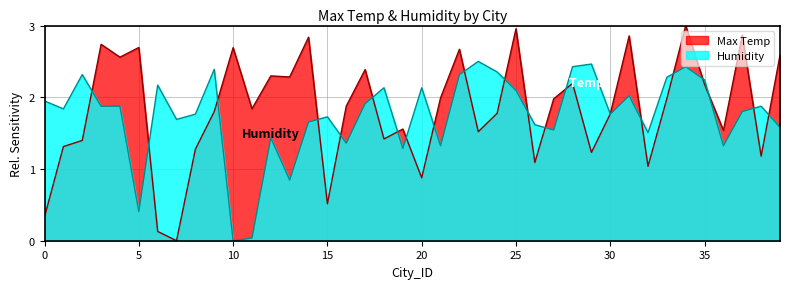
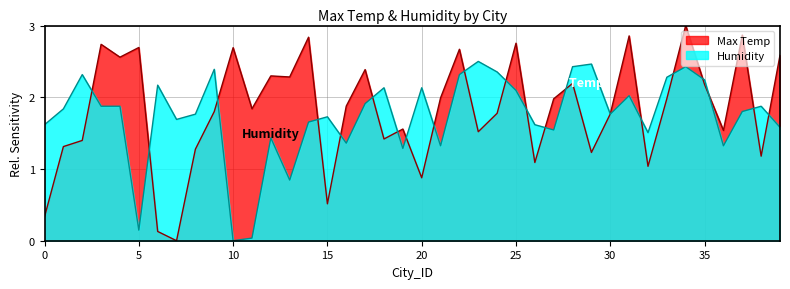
Humidity, 0: 1.9 -> 1.6
Humidity, 5: 0.4 -> 0.1
Max Temp, 25: 3.0 -> 2.8
